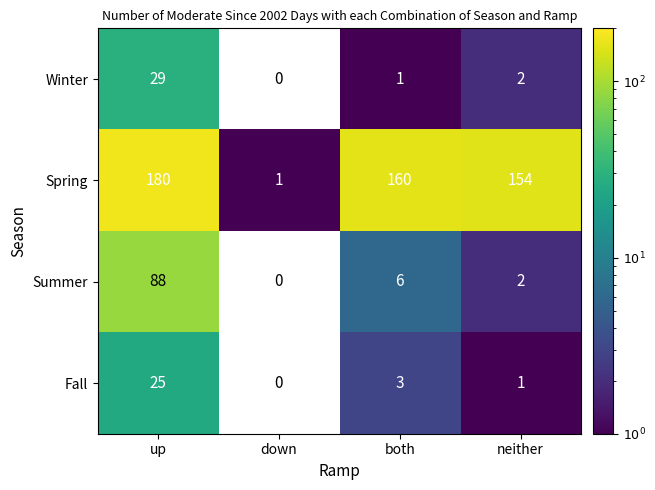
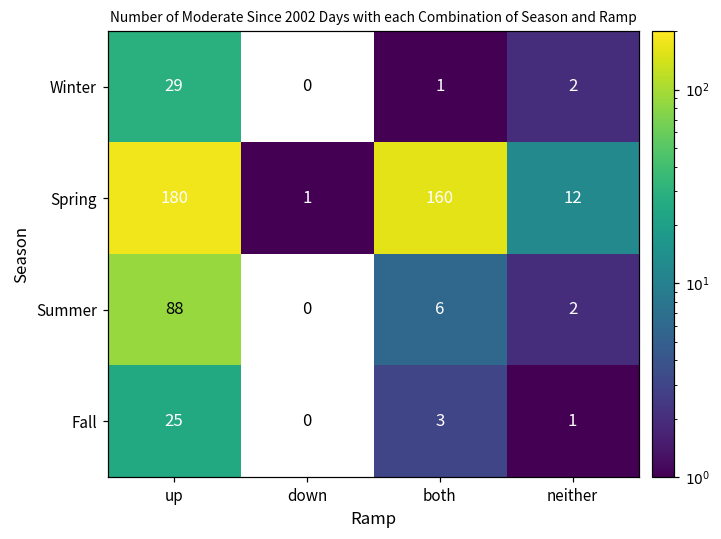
Spring, neither: 154 -> 12
